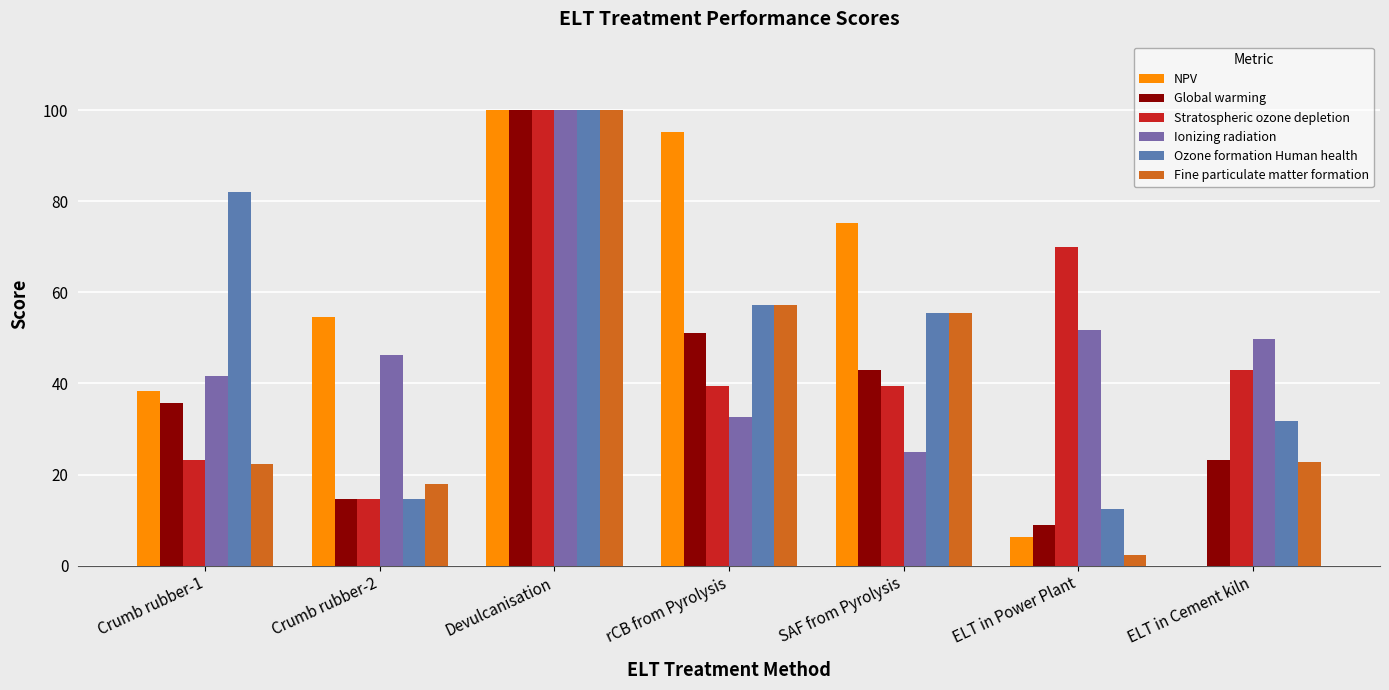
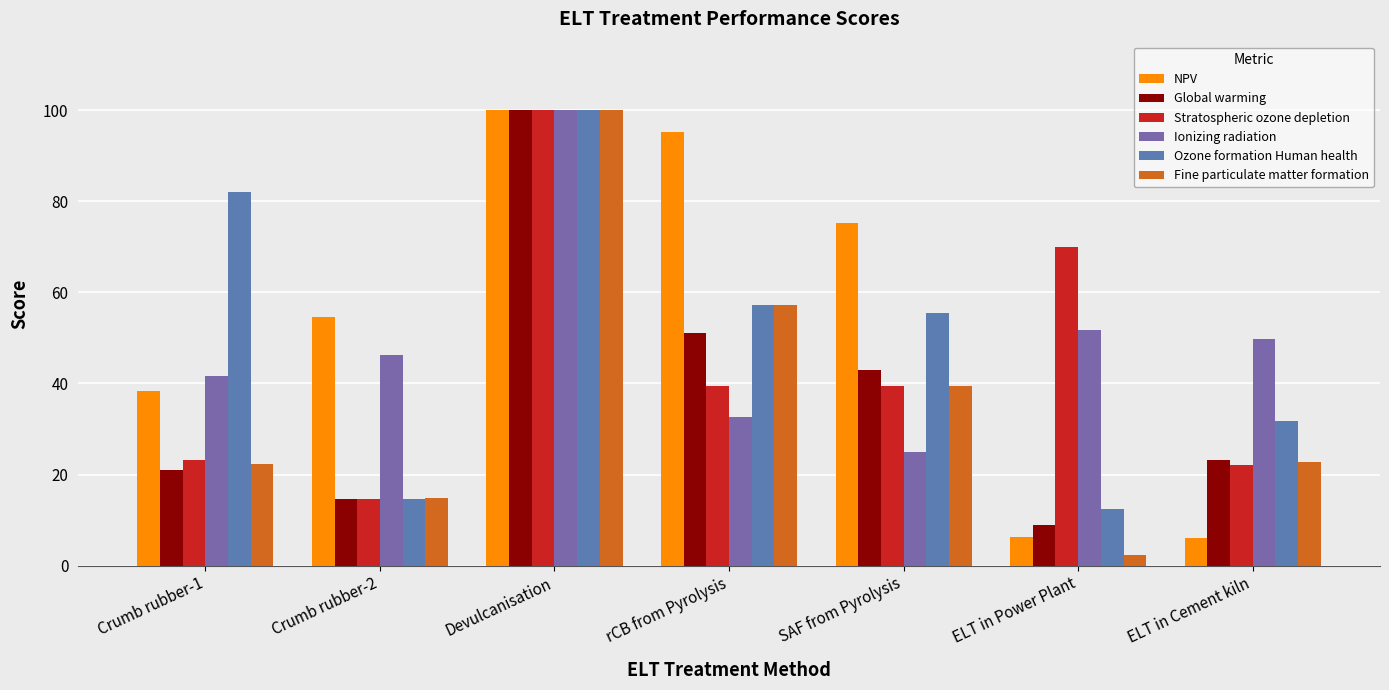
Global warming, Crumb rubber-1: 36 -> 21
Fine particulate matter formation, Crumb rubber-2: 18 -> 15
Fine particulate matter formation, SAF from Pyrolysis: 55 -> 40
NPV, ELT in Cement kiln: 0 -> 6
Stratospheric ozone depletion, ELT in Cement kiln: 43 -> 22
